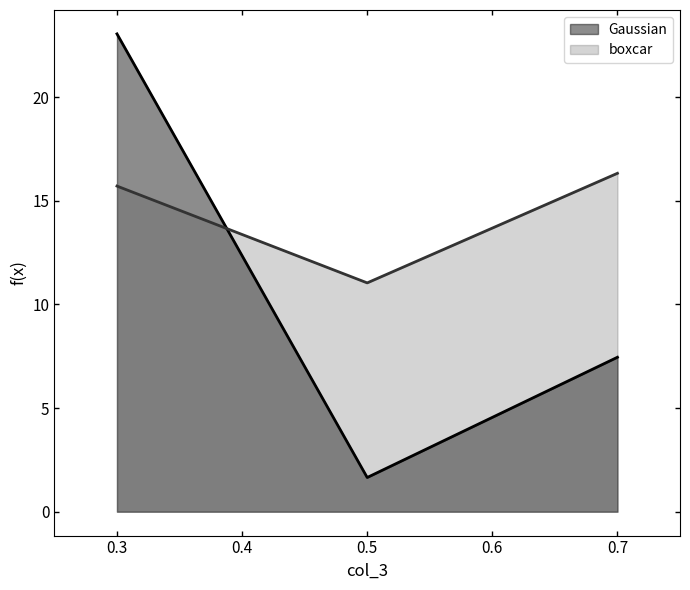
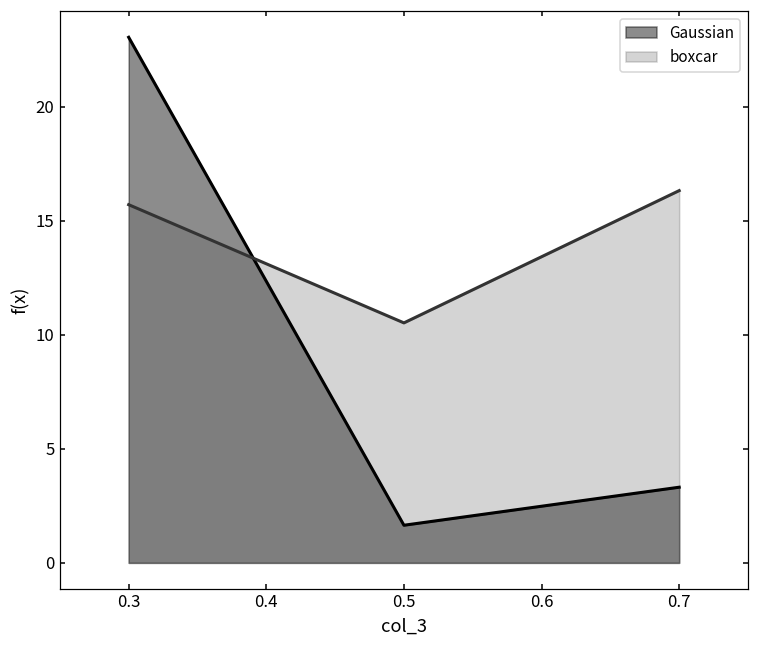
boxcar, 0.5: 11.0 -> 10.5
Gaussian, 0.7: 7.4 -> 3.3
